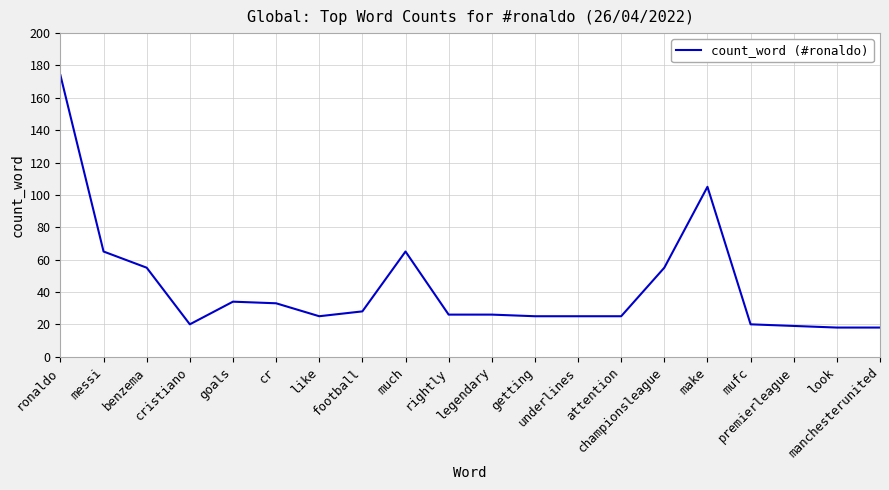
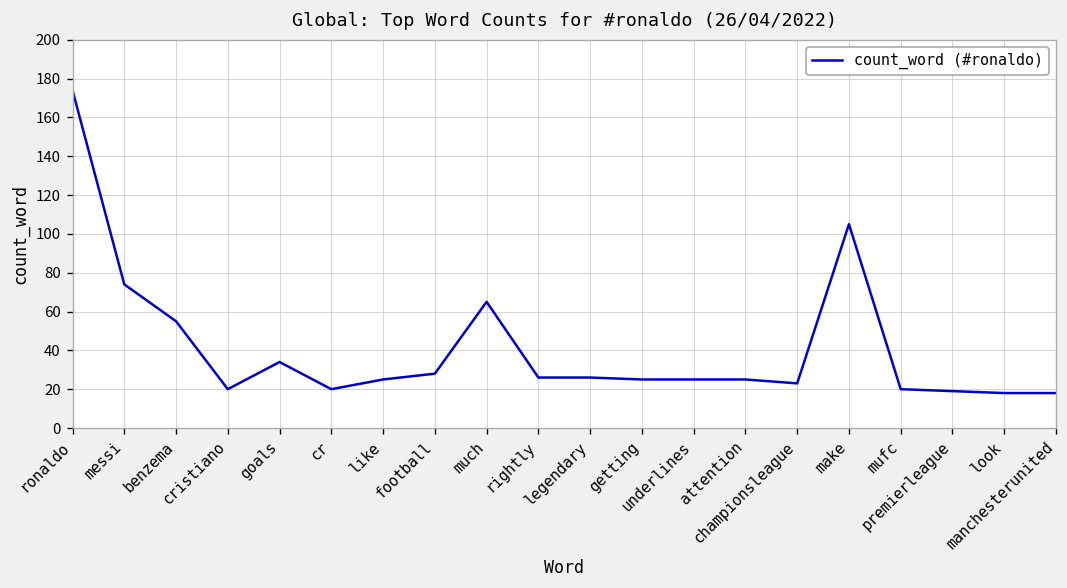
messi: 65 -> 74
cr: 33 -> 20
championsleague: 55 -> 23
